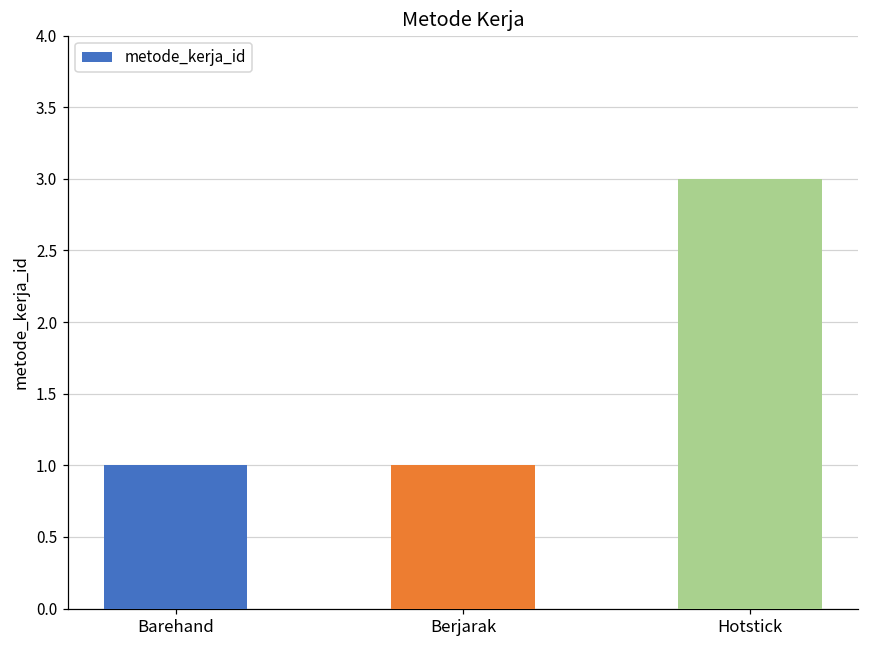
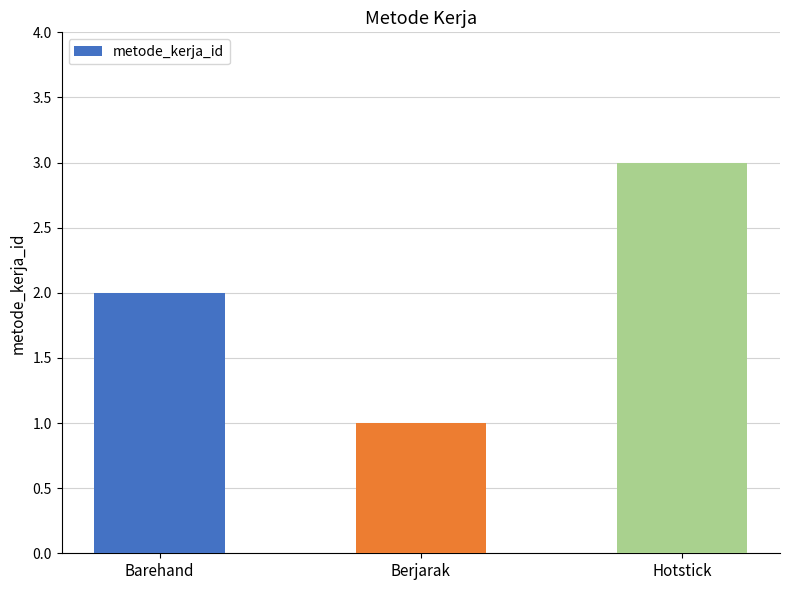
Barehand: 1 -> 2
